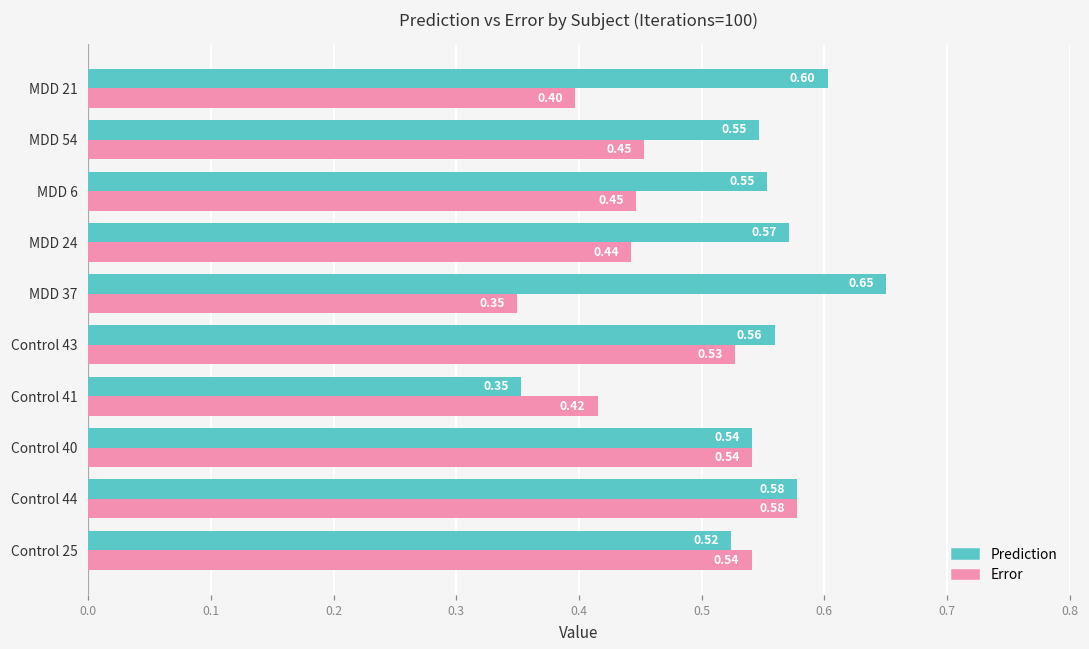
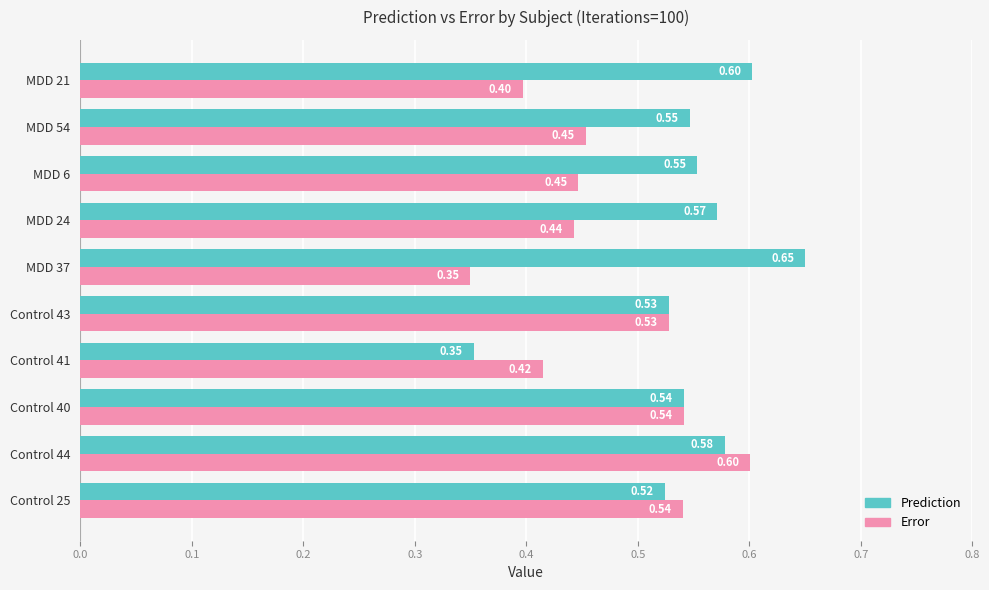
Prediction, Control 43: 0.56 -> 0.53
Error, Control 44: 0.58 -> 0.60
